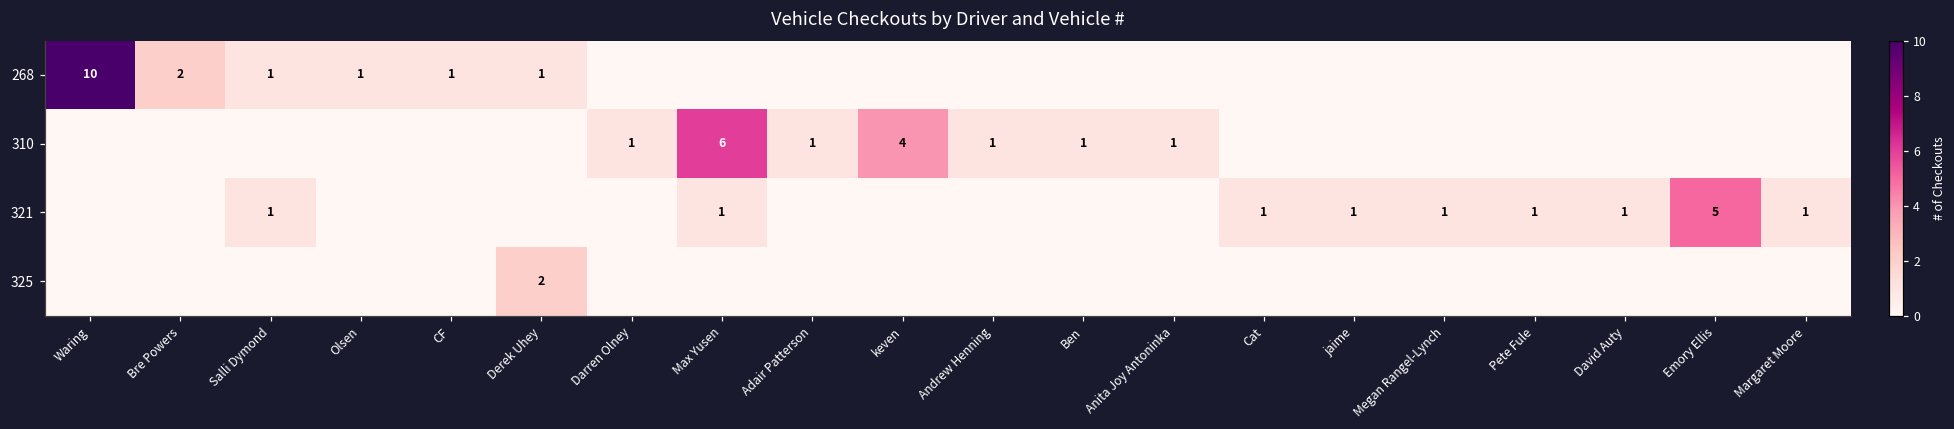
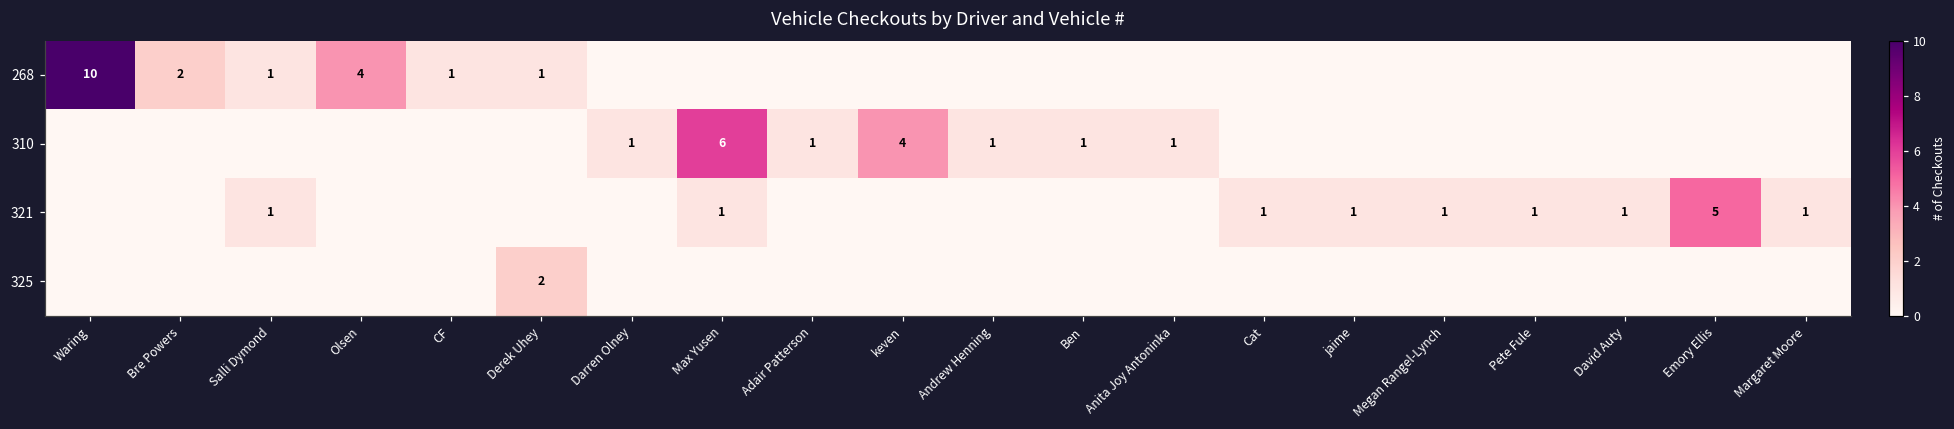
268, Olsen: 1 -> 4
